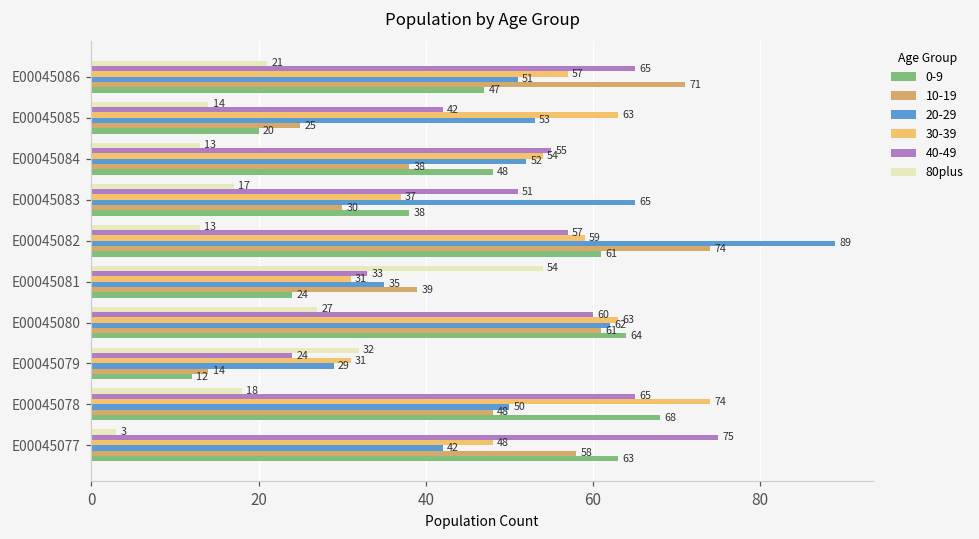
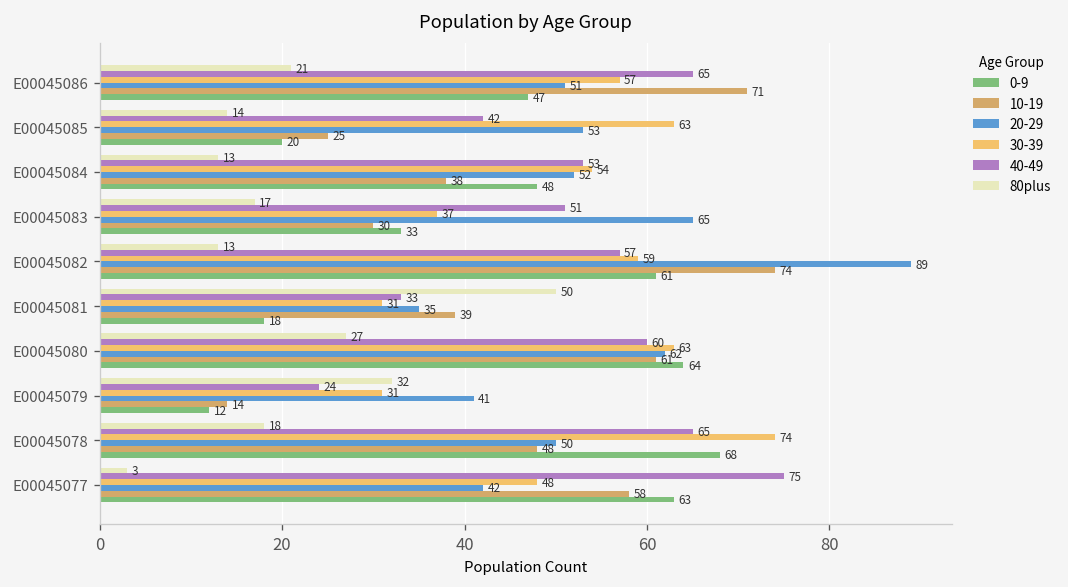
40-49, E00045084: 55 -> 53
0-9, E00045083: 38 -> 33
80plus, E00045081: 54 -> 50
0-9, E00045081: 24 -> 18
20-29, E00045079: 29 -> 41
